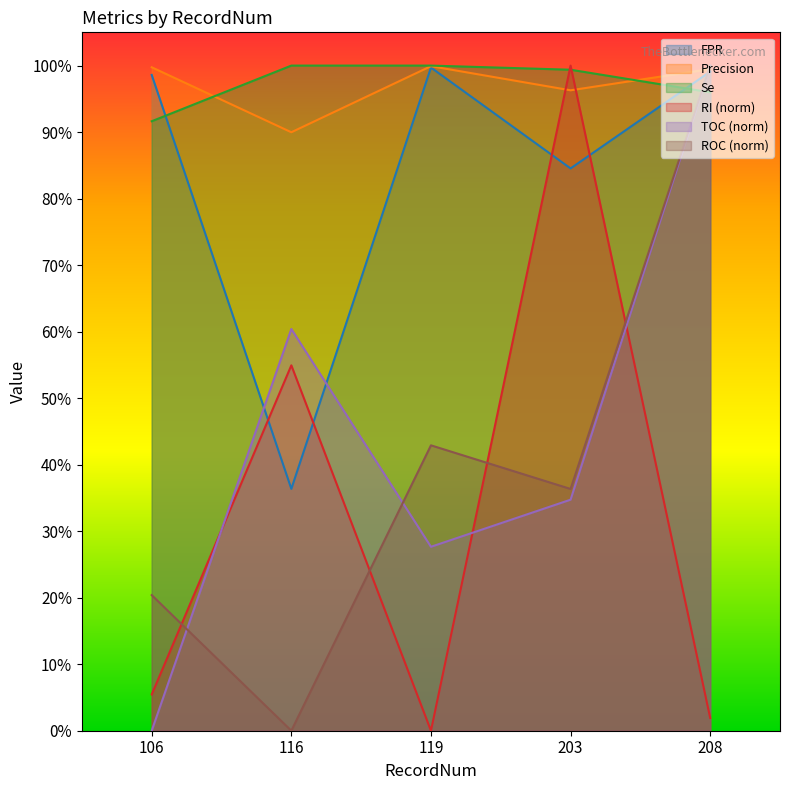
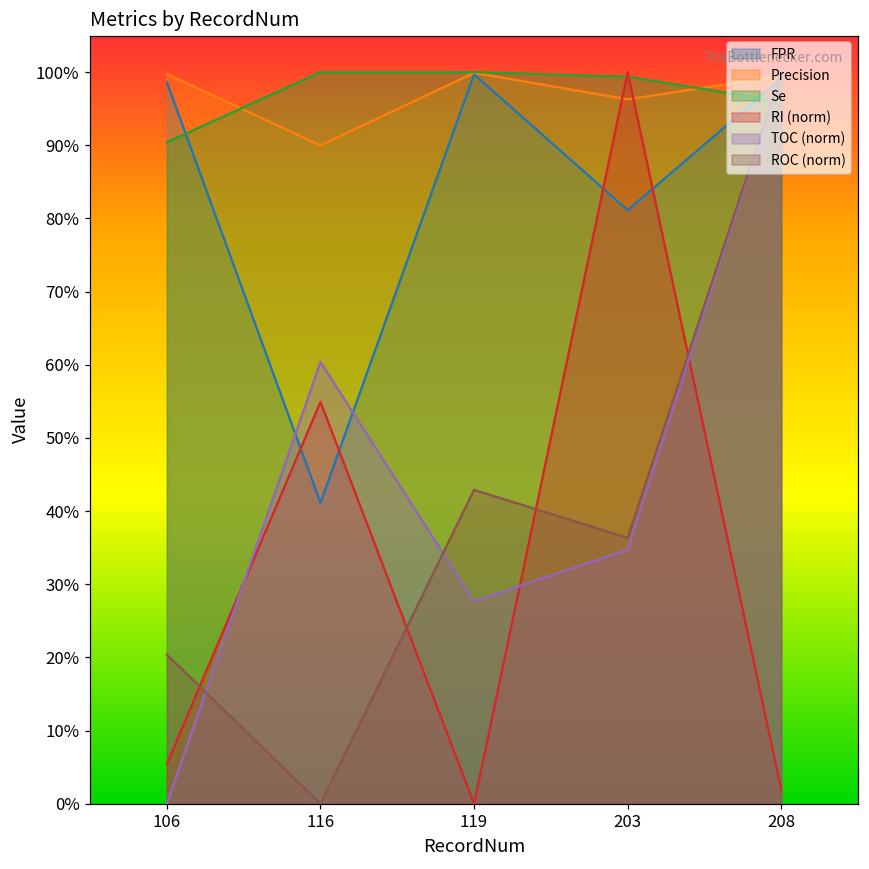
Se, 106: 92% -> 90%
FPR, 116: 36% -> 41%
FPR, 203: 85% -> 81%
